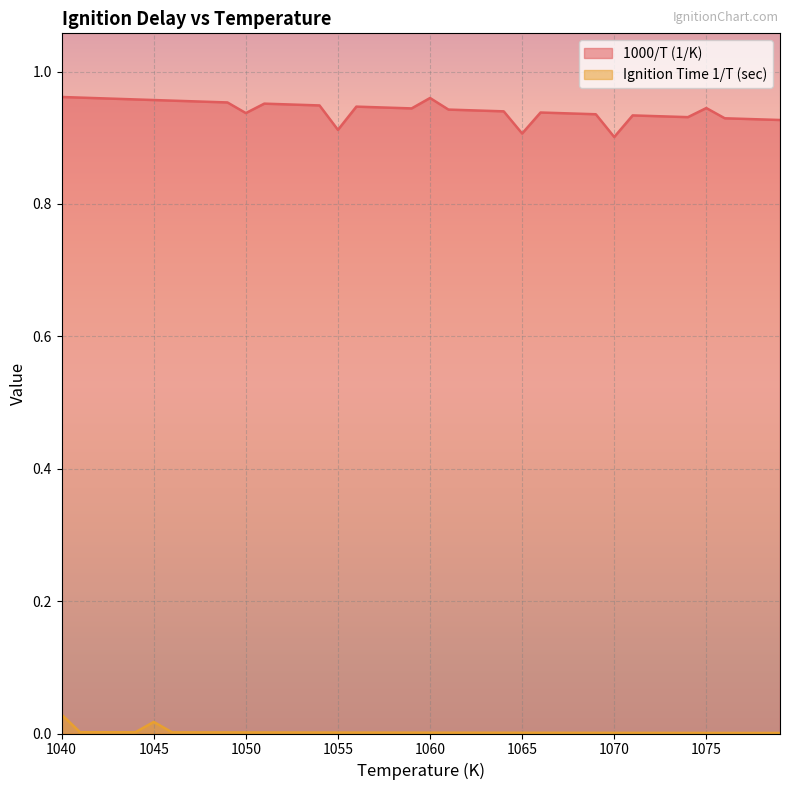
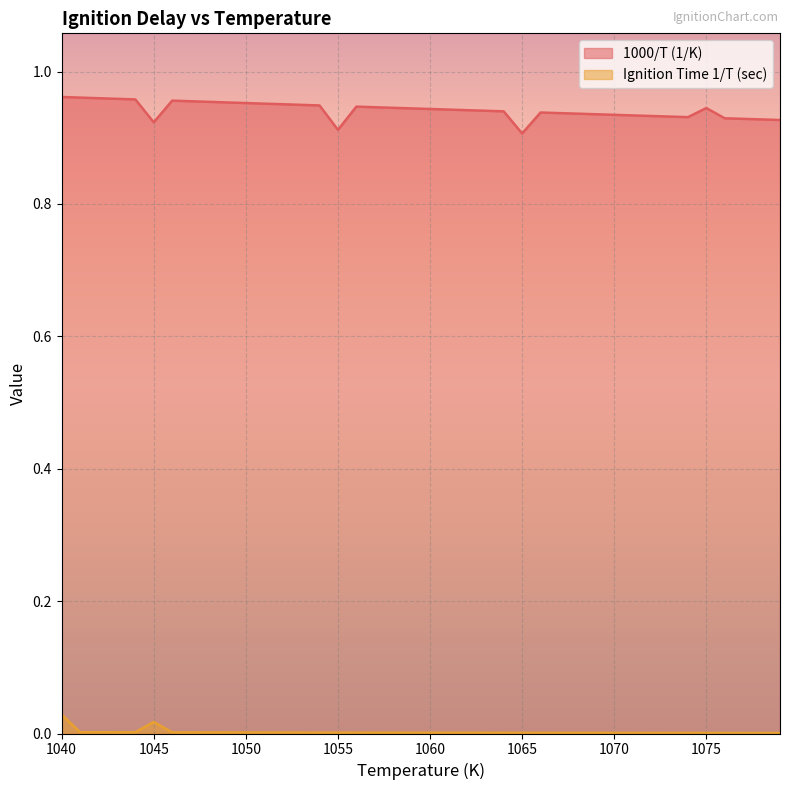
1000/T (1/K), 1045: 0.96 -> 0.92
1000/T (1/K), 1050: 0.94 -> 0.95
1000/T (1/K), 1060: 0.96 -> 0.94
1000/T (1/K), 1070: 0.90 -> 0.93
